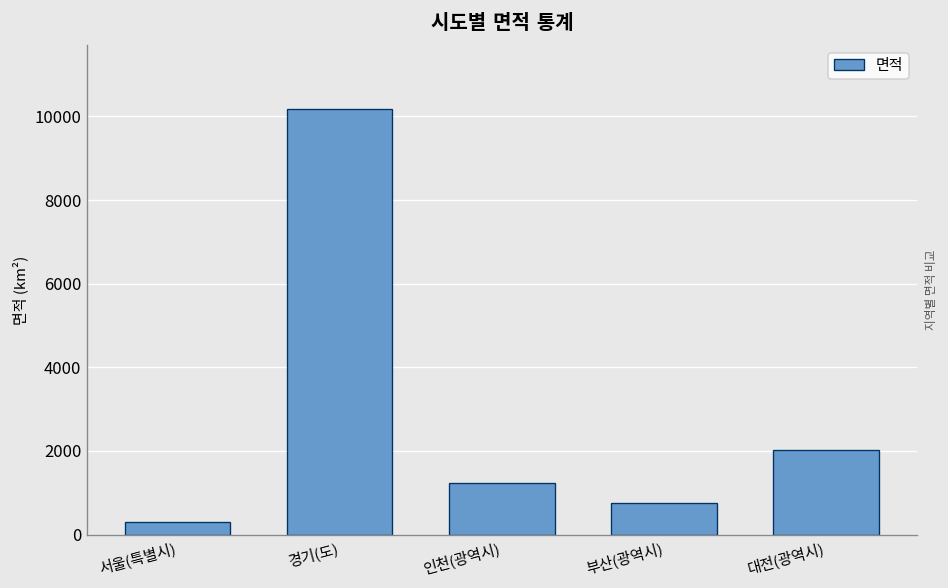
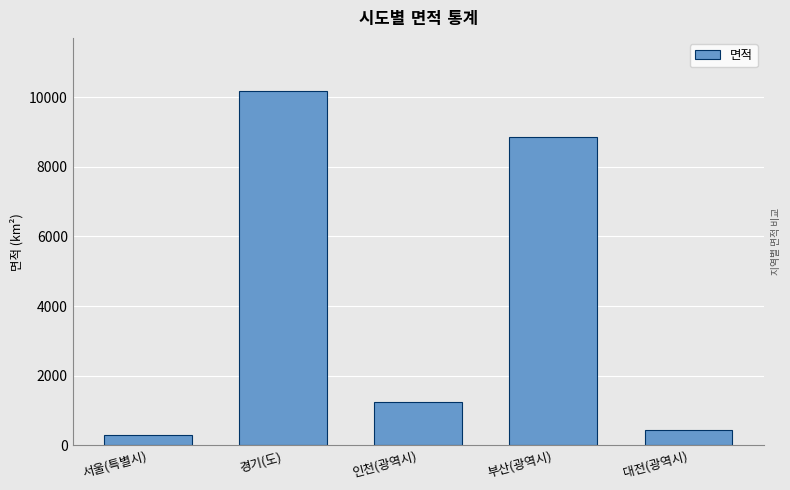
부산(광역시): 700 -> 8900
대전(광역시): 2000 -> 500
